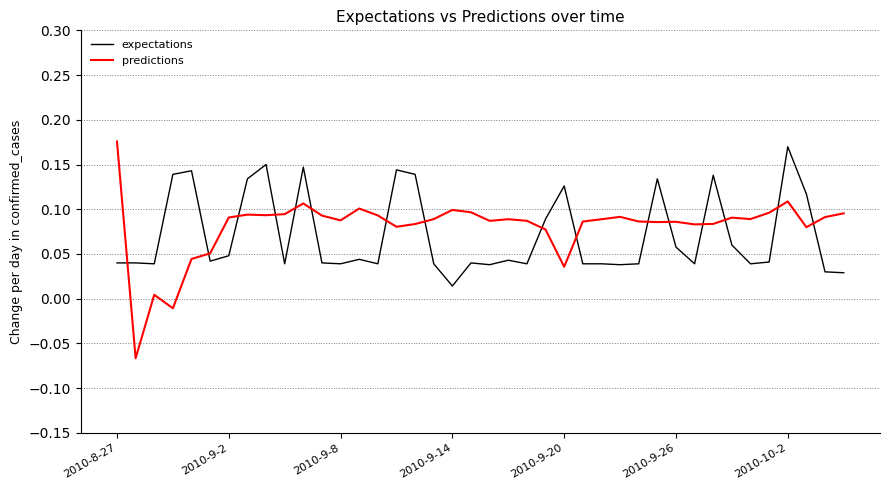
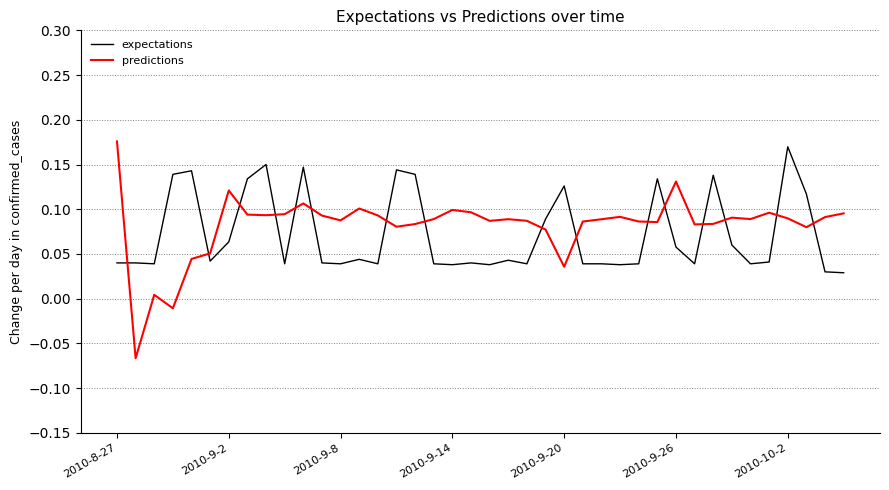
expectations, 2010-9-2: 0.05 -> 0.06
predictions, 2010-9-2: 0.09 -> 0.12
expectations, 2010-9-14: 0.01 -> 0.04
predictions, 2010-9-26: 0.09 -> 0.13
predictions, 2010-10-2: 0.11 -> 0.09
